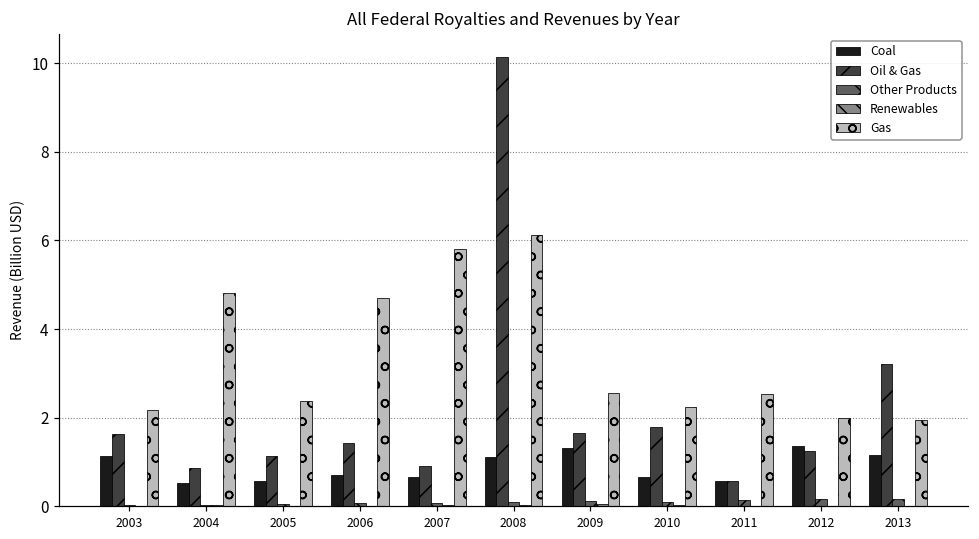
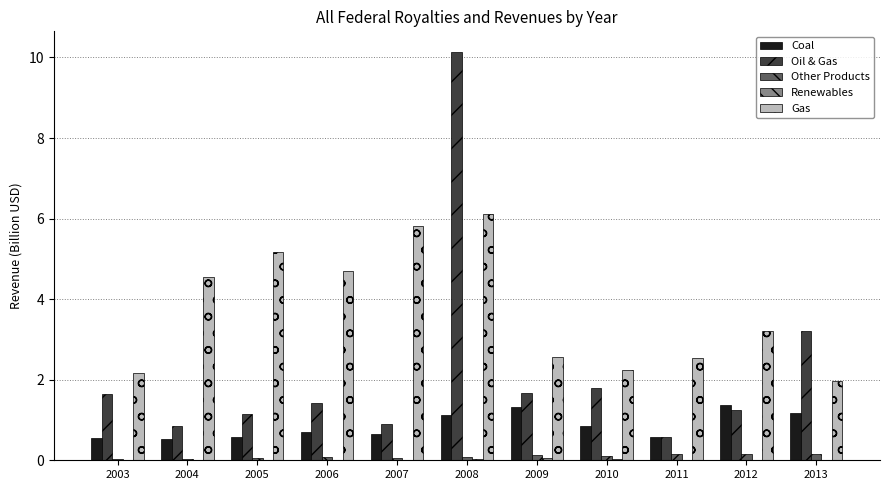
Coal, 2003: 1.1 -> 0.5
Gas, 2004: 4.8 -> 4.6
Gas, 2005: 2.4 -> 5.2
Coal, 2010: 0.7 -> 0.9
Gas, 2012: 2.0 -> 3.2
